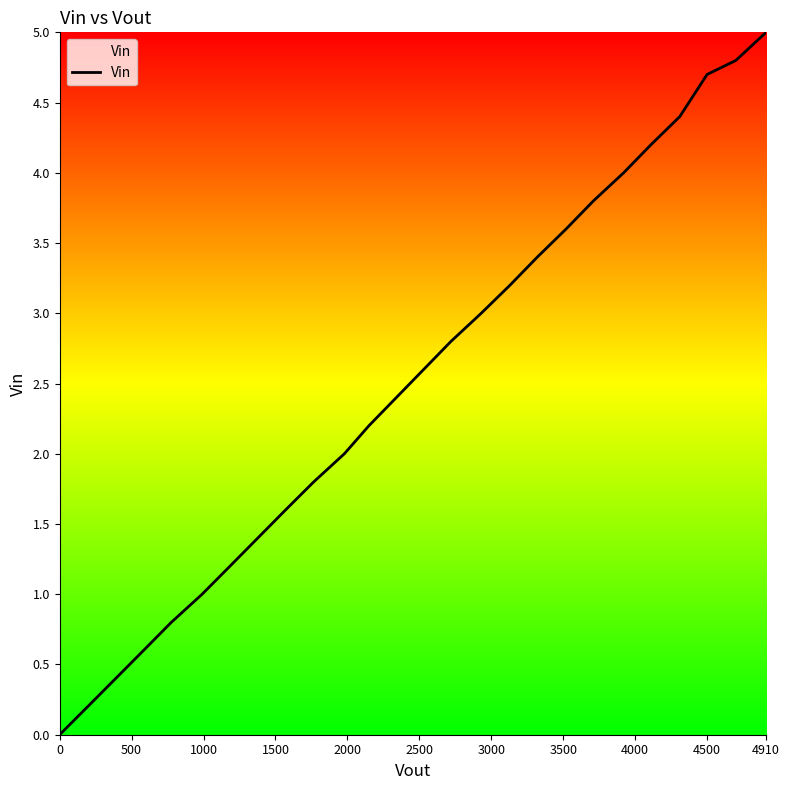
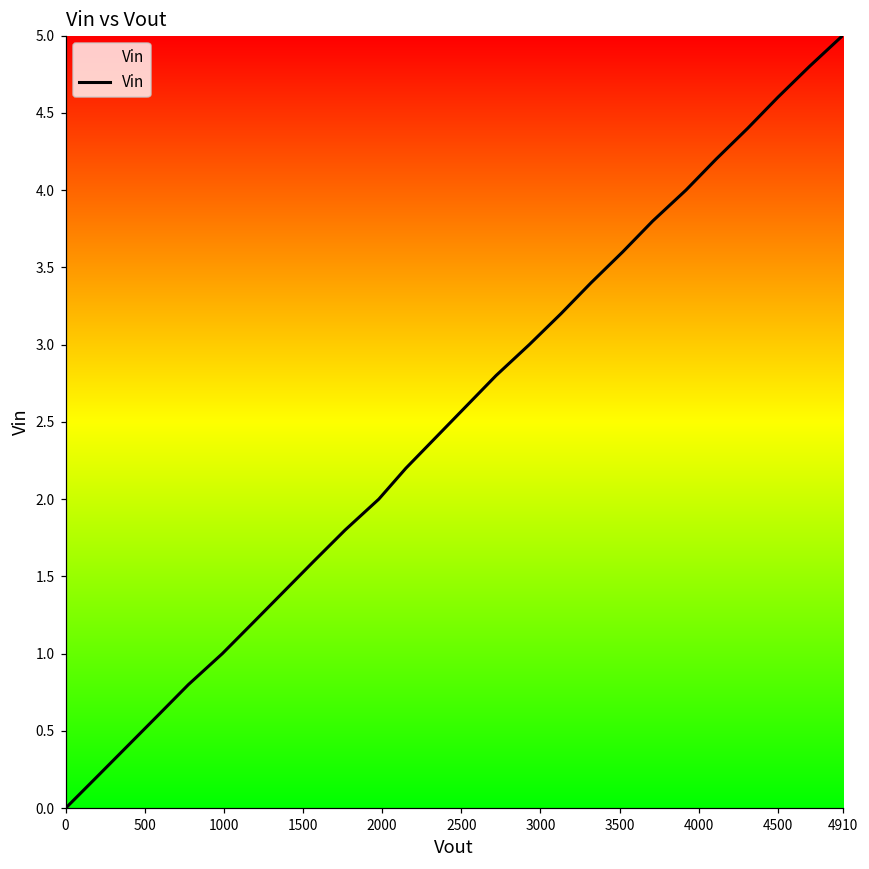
4500: 4.7 -> 4.6
